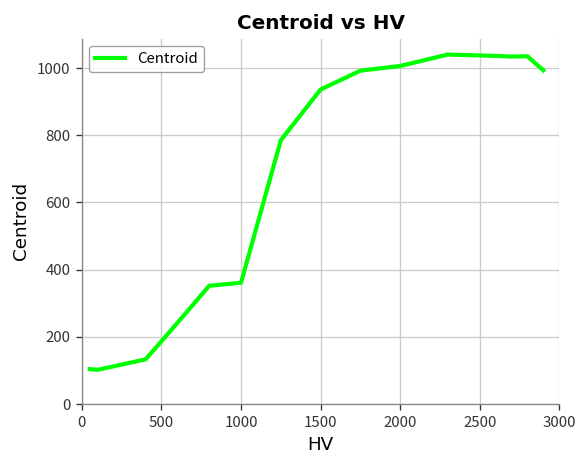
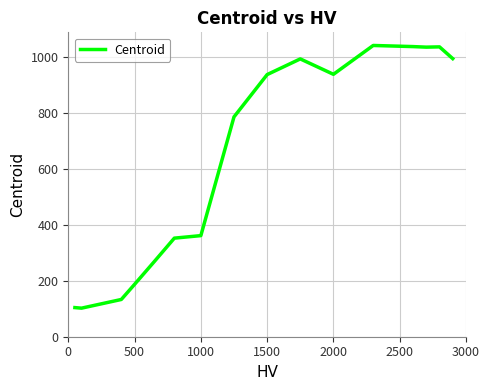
2000: 1010 -> 940
